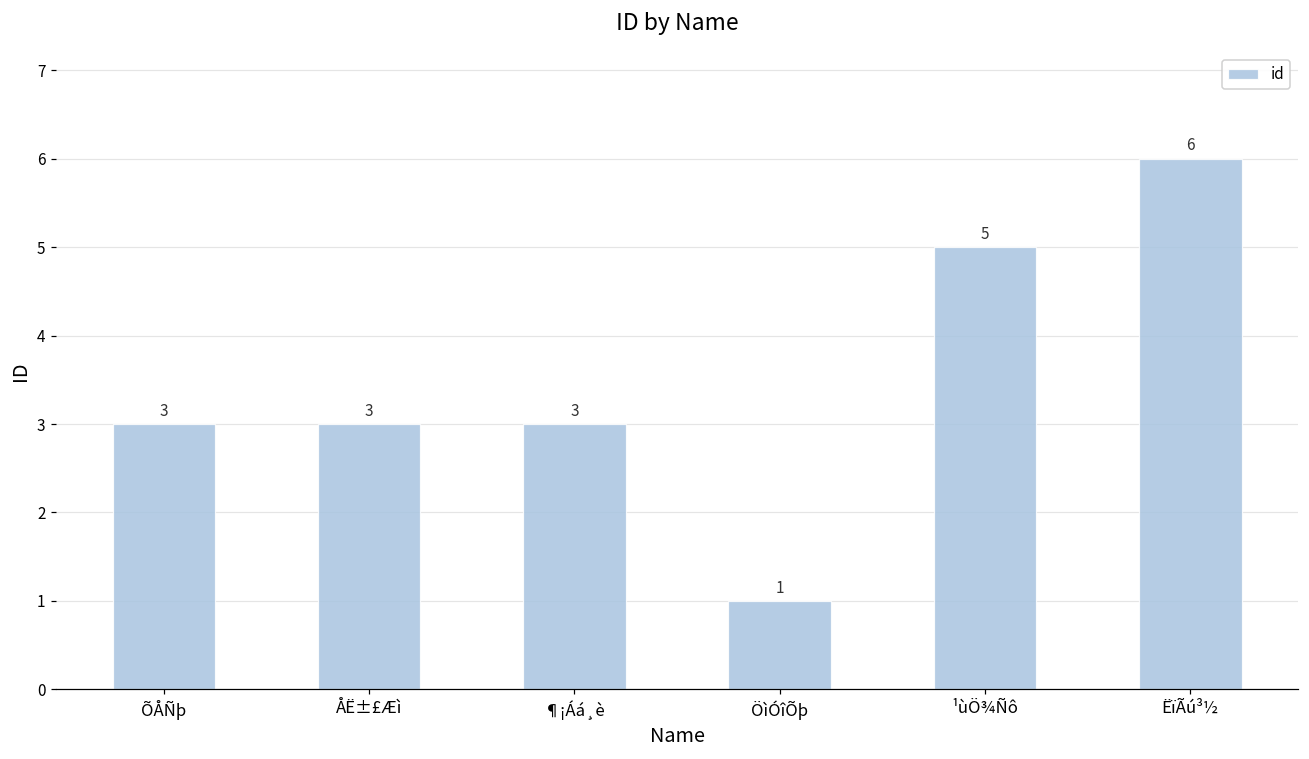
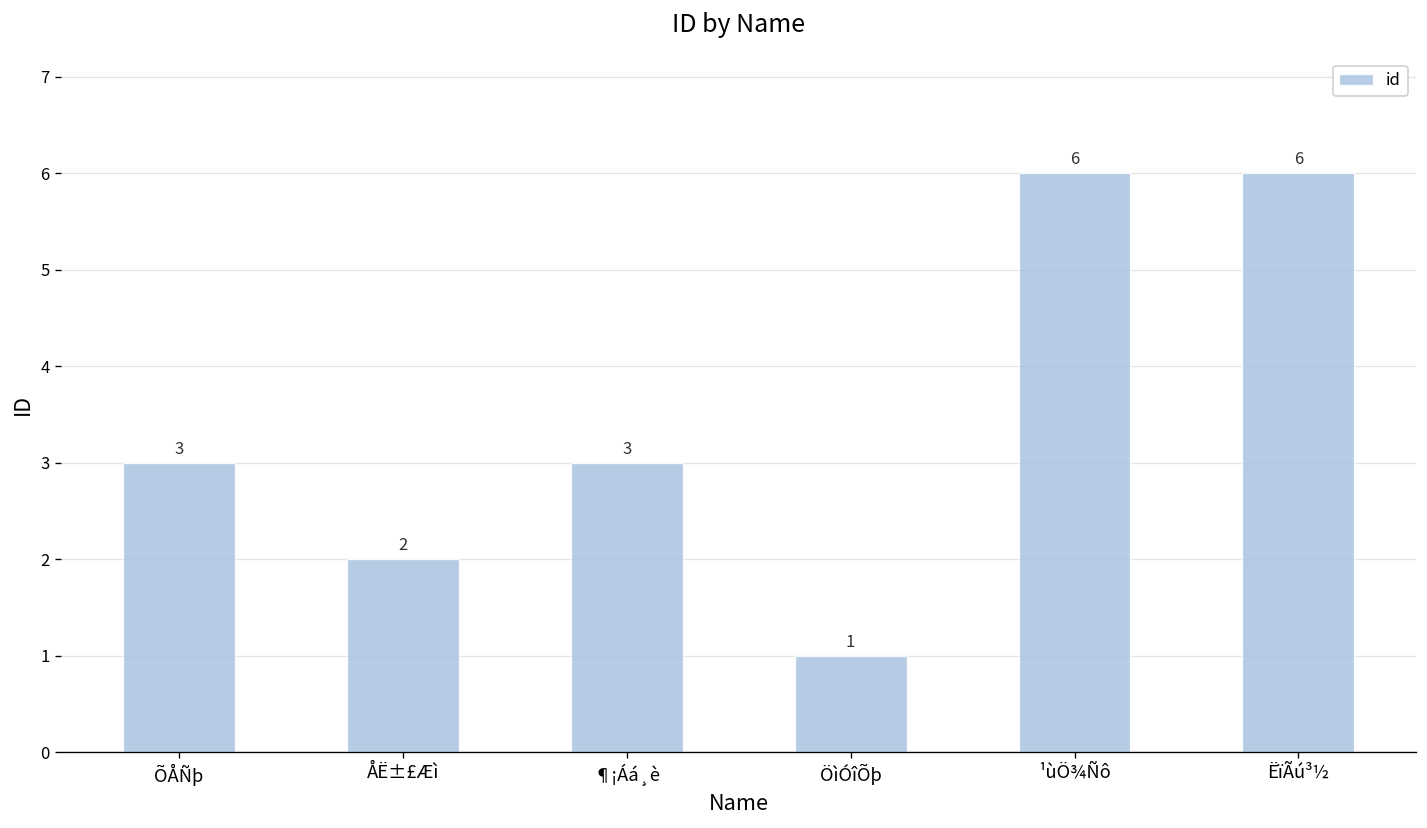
ÅË±£Æì: 3 -> 2
¹ùÖ¾Ñô: 5 -> 6
